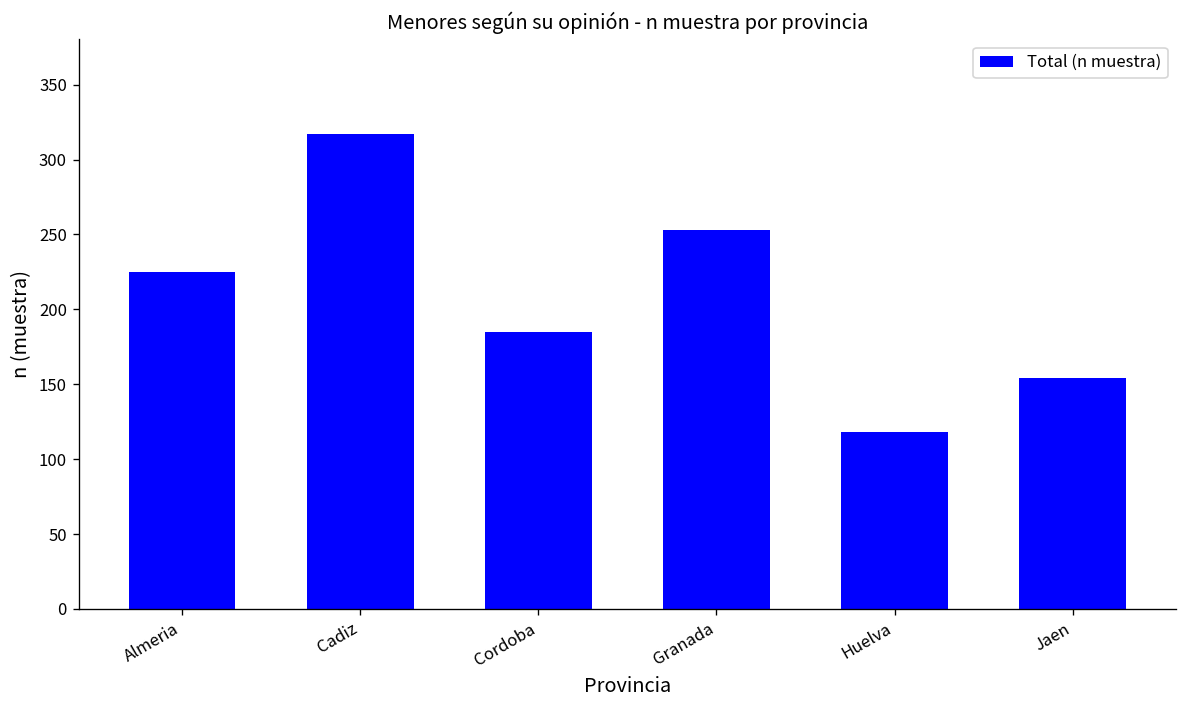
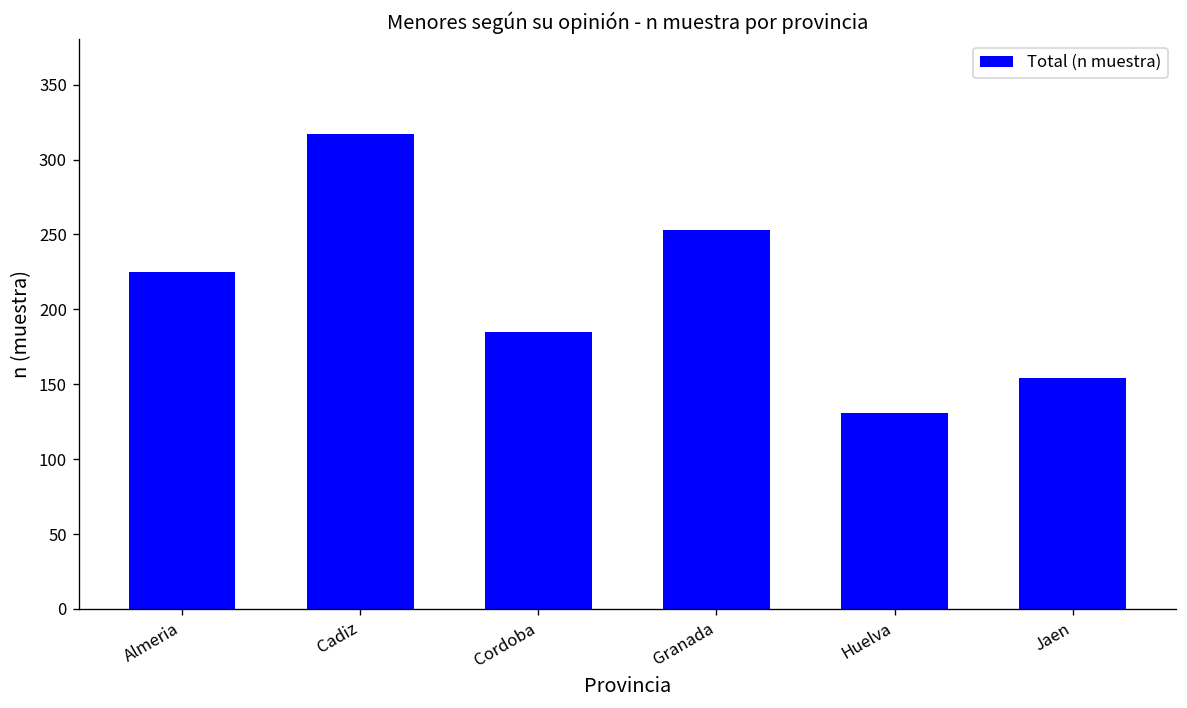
Huelva: 118 -> 131
